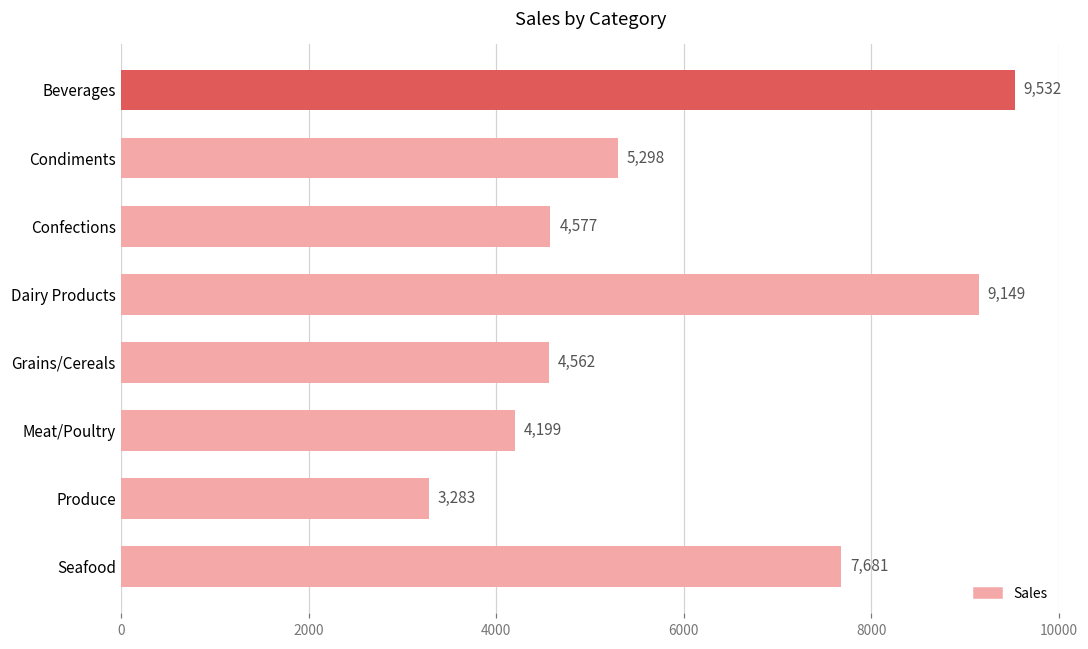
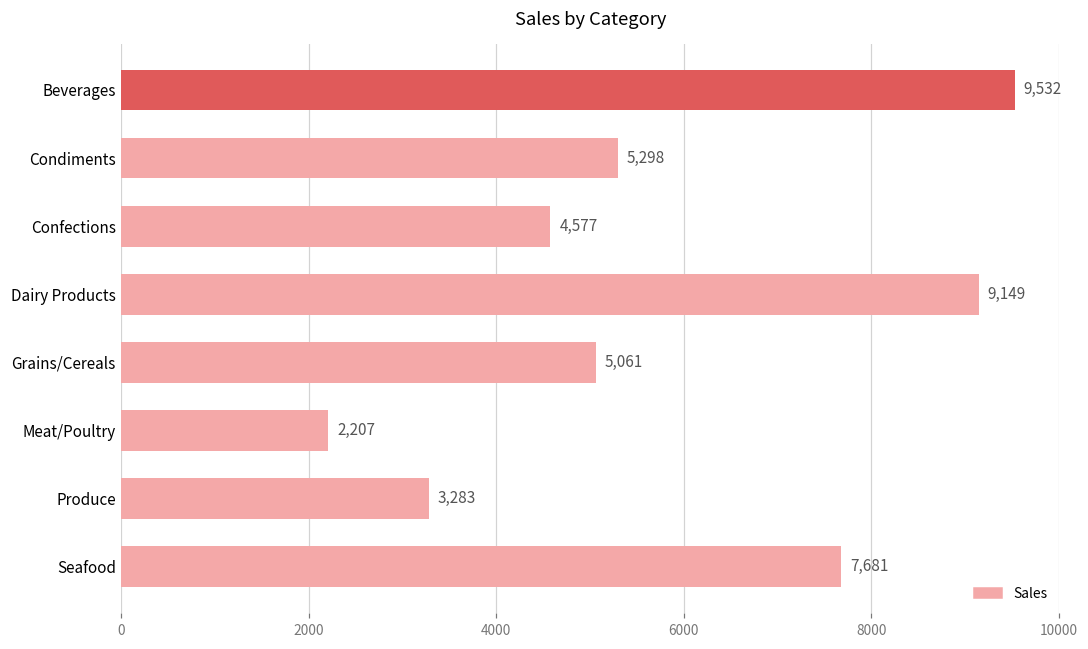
Grains/Cereals: 4,562 -> 5,061
Meat/Poultry: 4,199 -> 2,207
